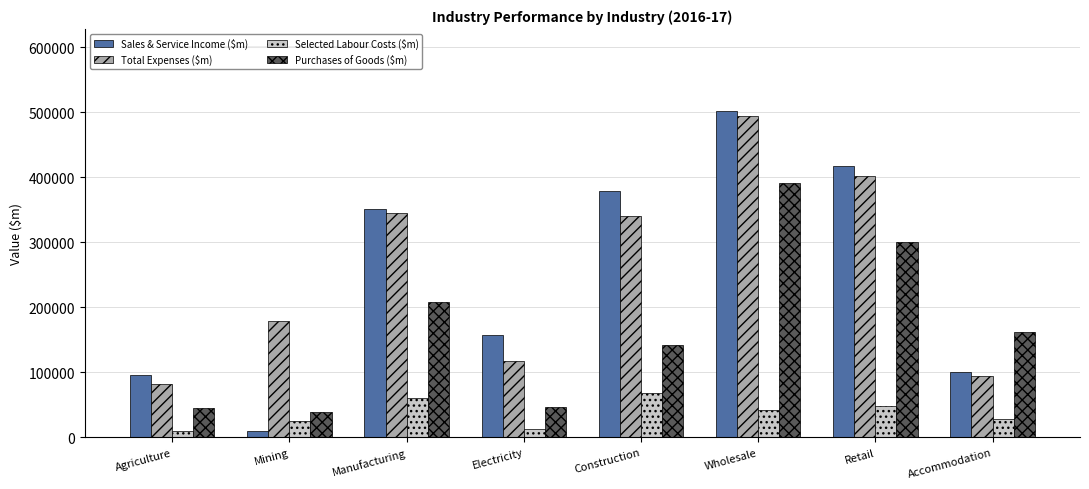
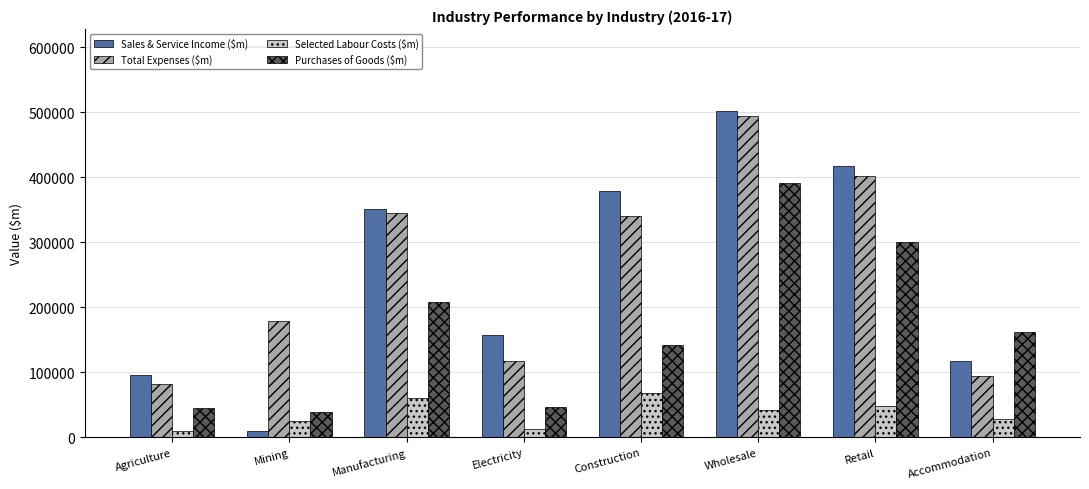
Sales & Service Income ($m), Accommodation: 100000 -> 120000
